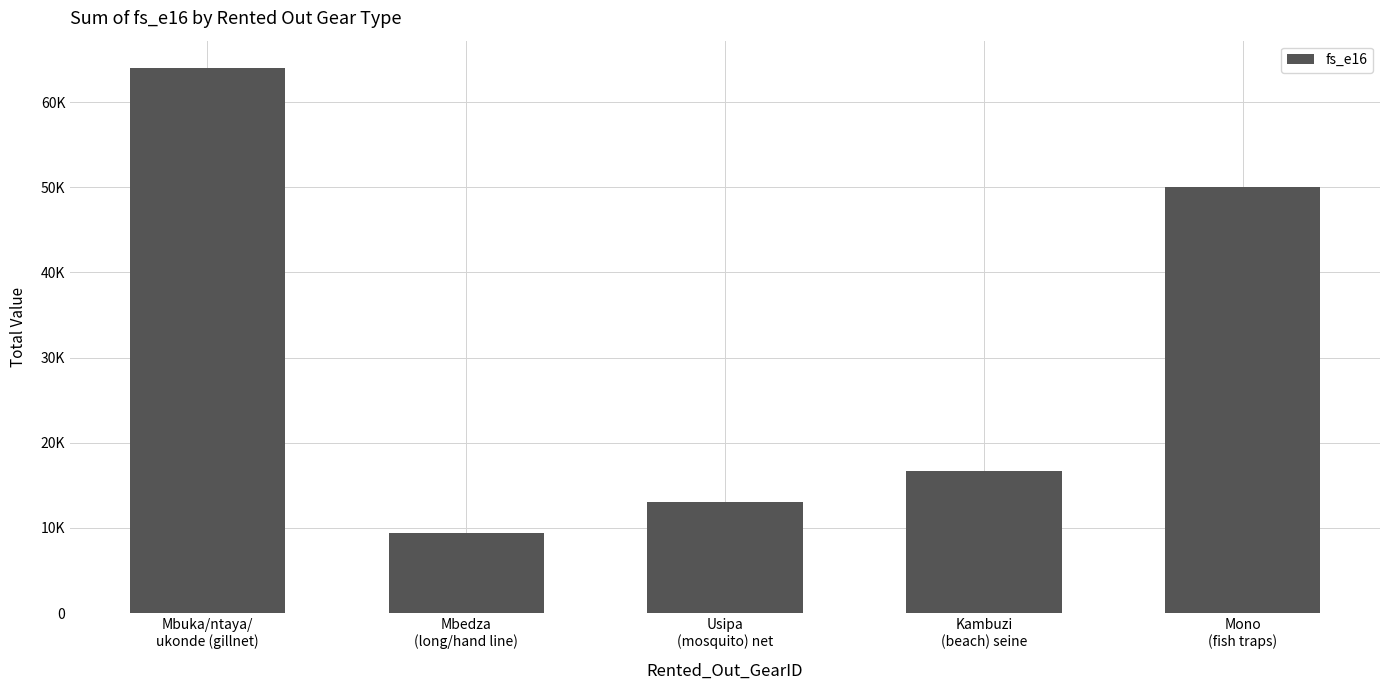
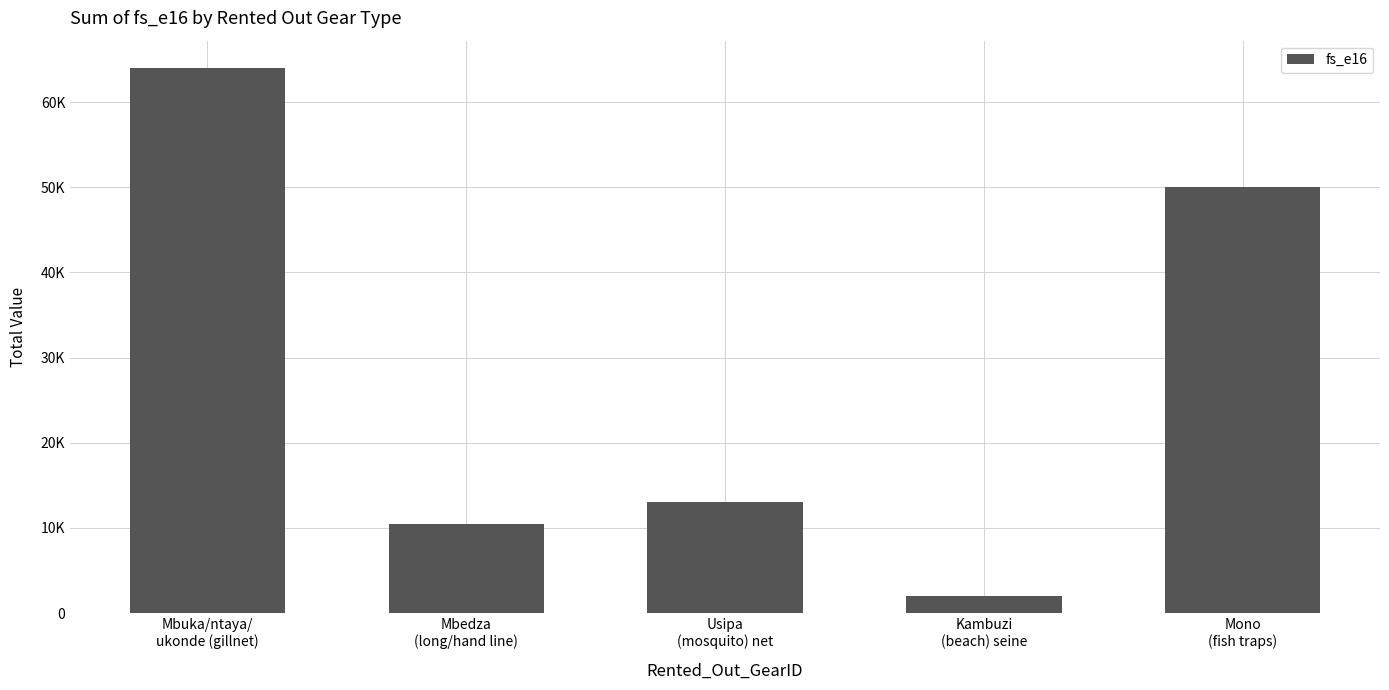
Mbedza (long/hand line): 9000 -> 11000
Kambuzi (beach) seine: 17000 -> 2000
